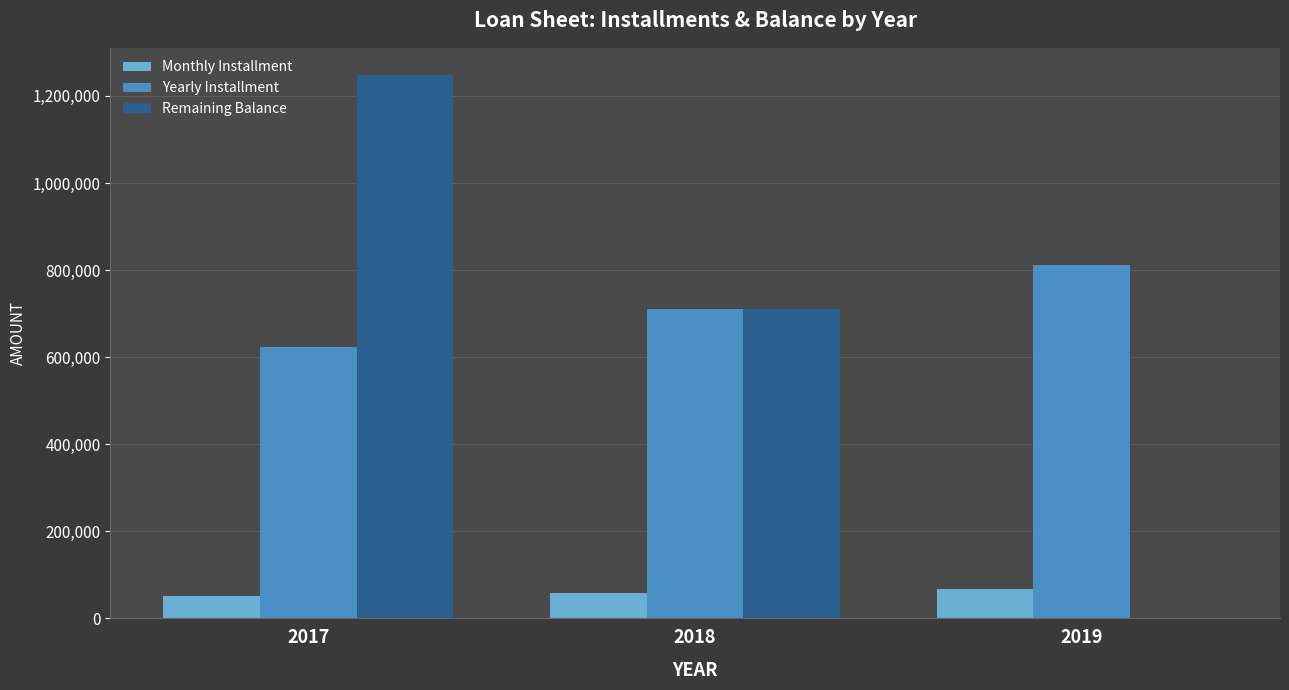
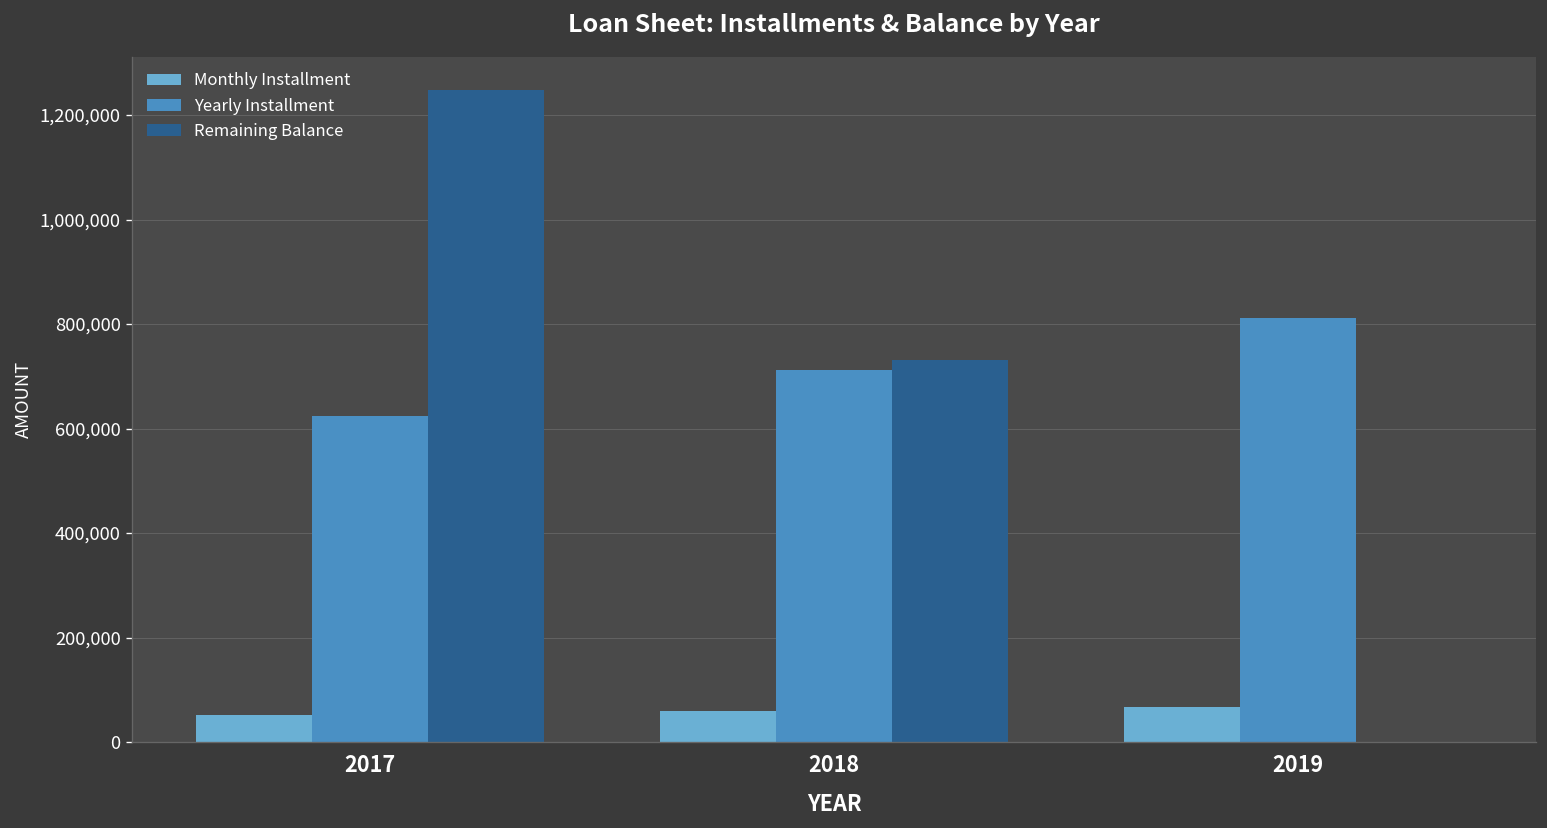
Remaining Balance, 2018: 710,000 -> 730,000
